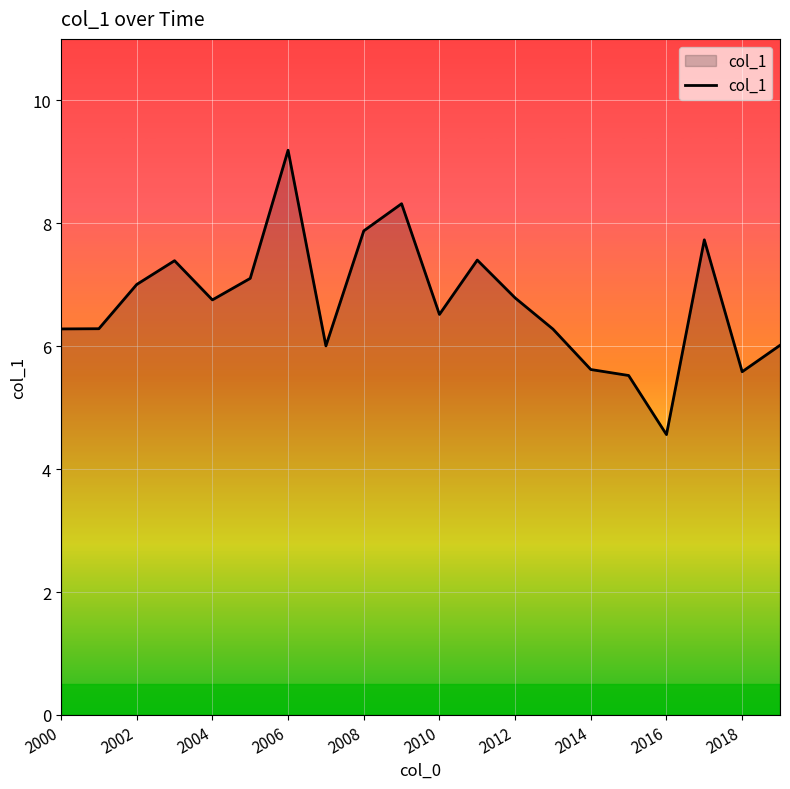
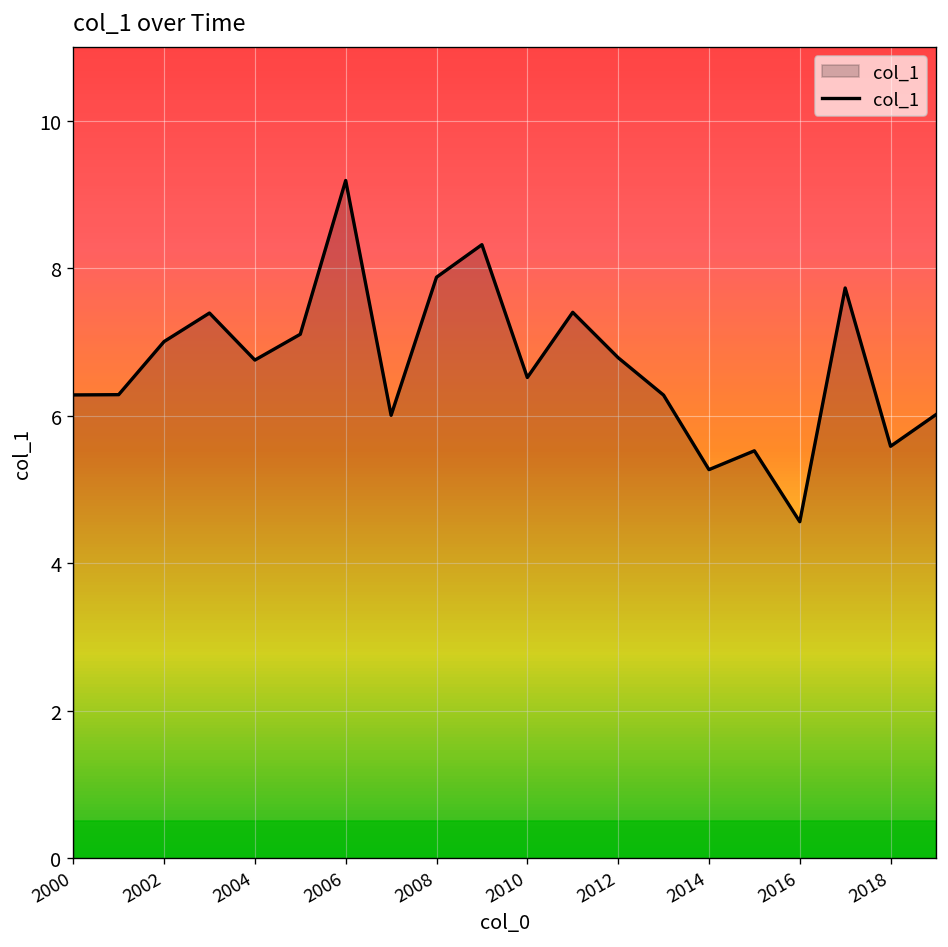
2014: 5.6 -> 5.3
